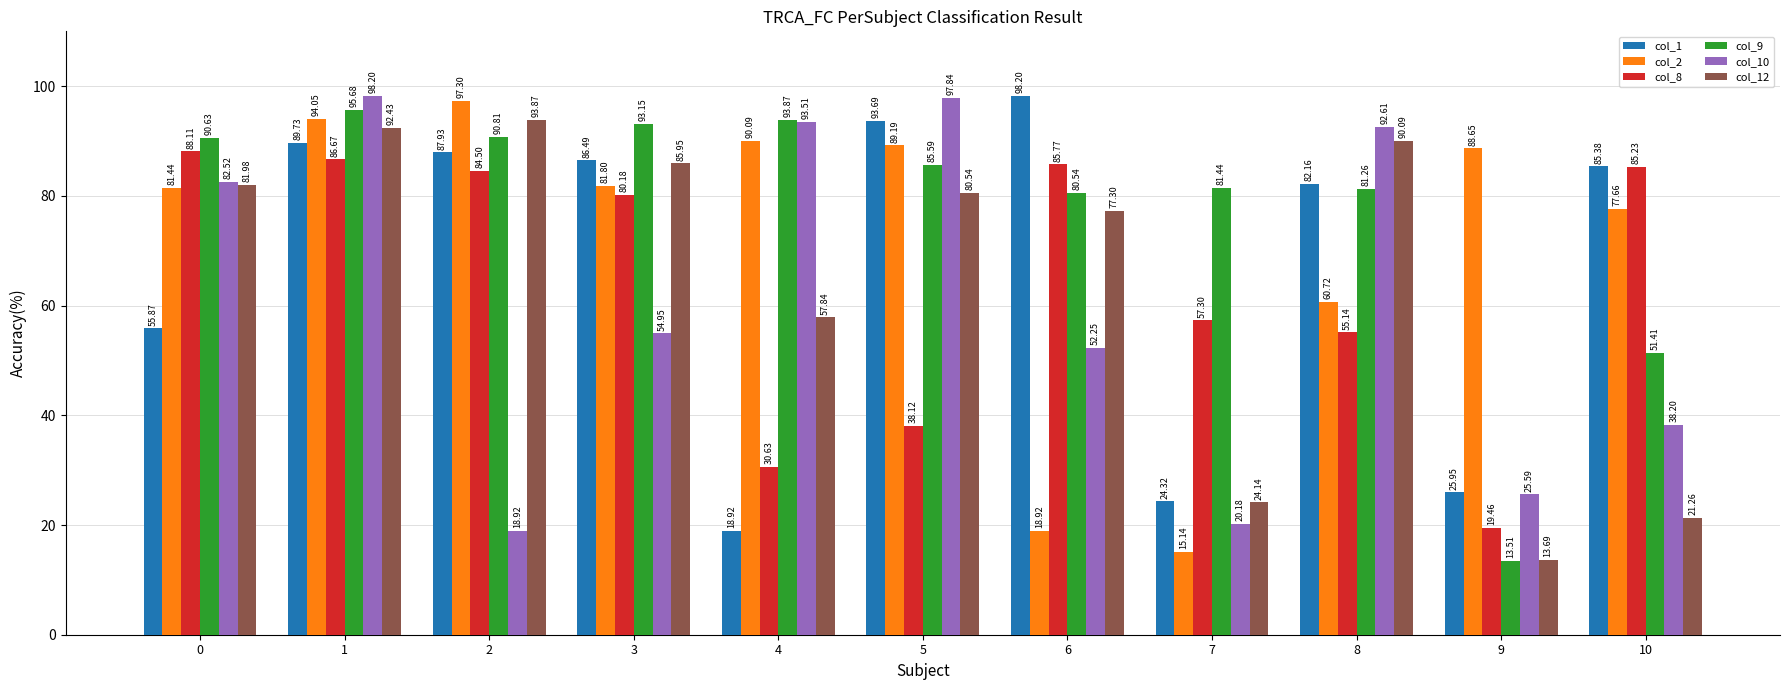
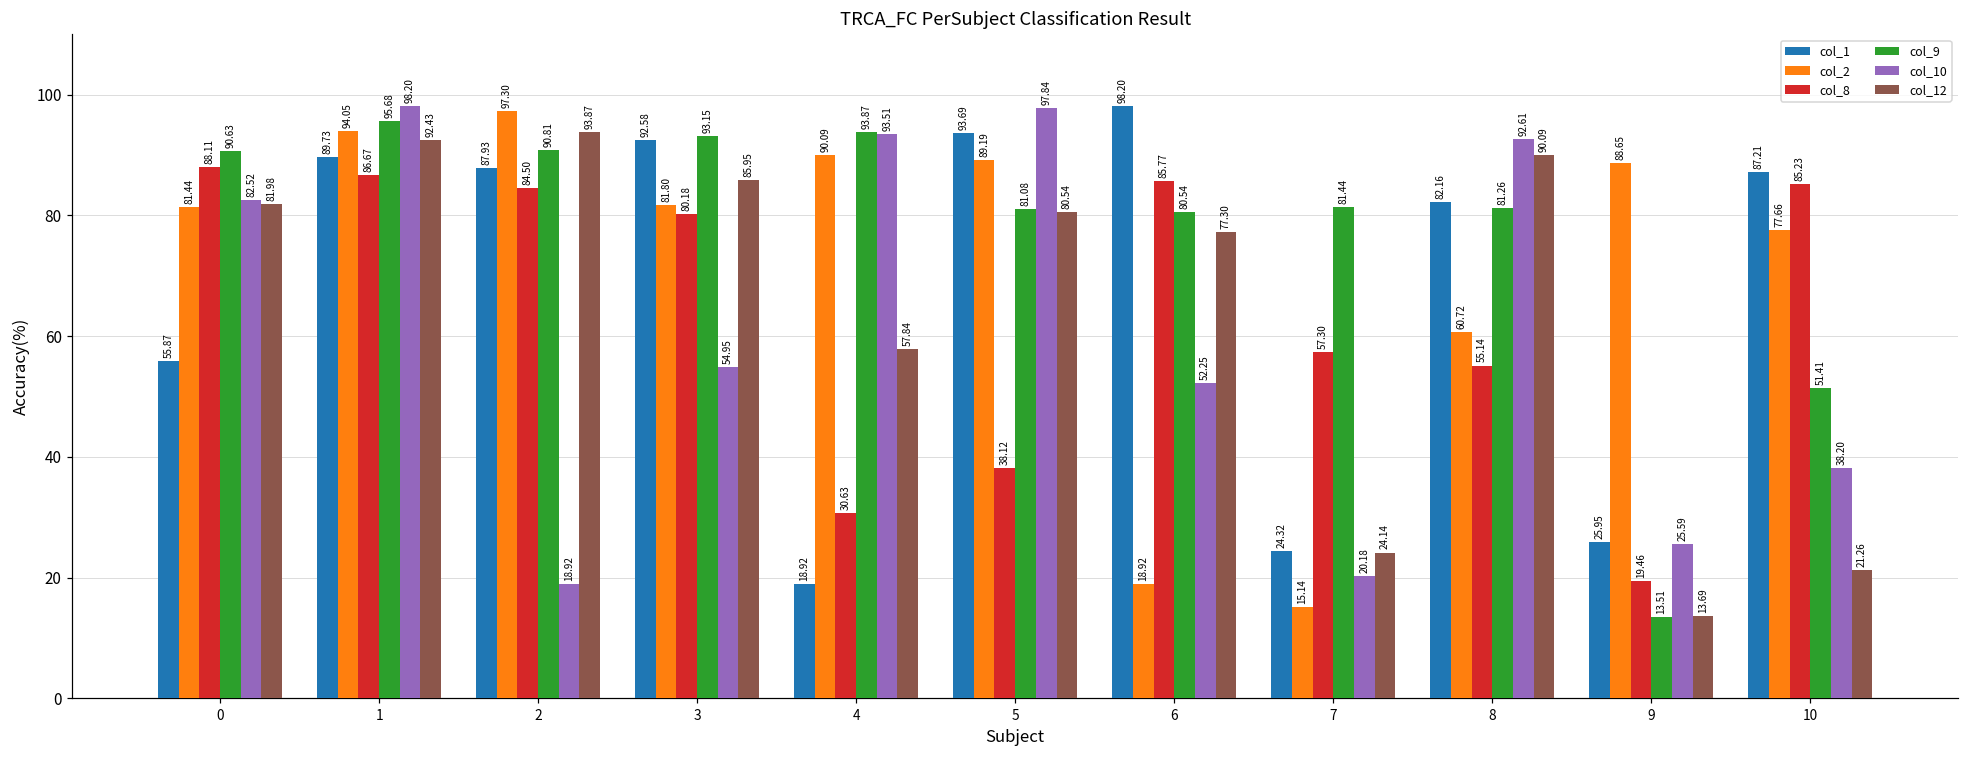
col_1, 3: 86.49 -> 92.58
col_9, 5: 85.59 -> 81.08
col_1, 10: 85.38 -> 87.21
